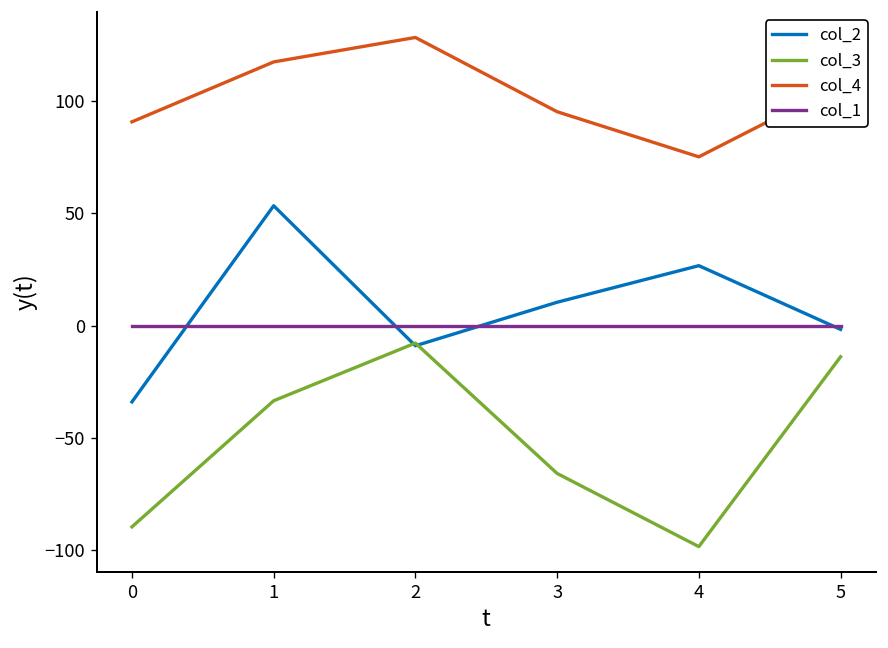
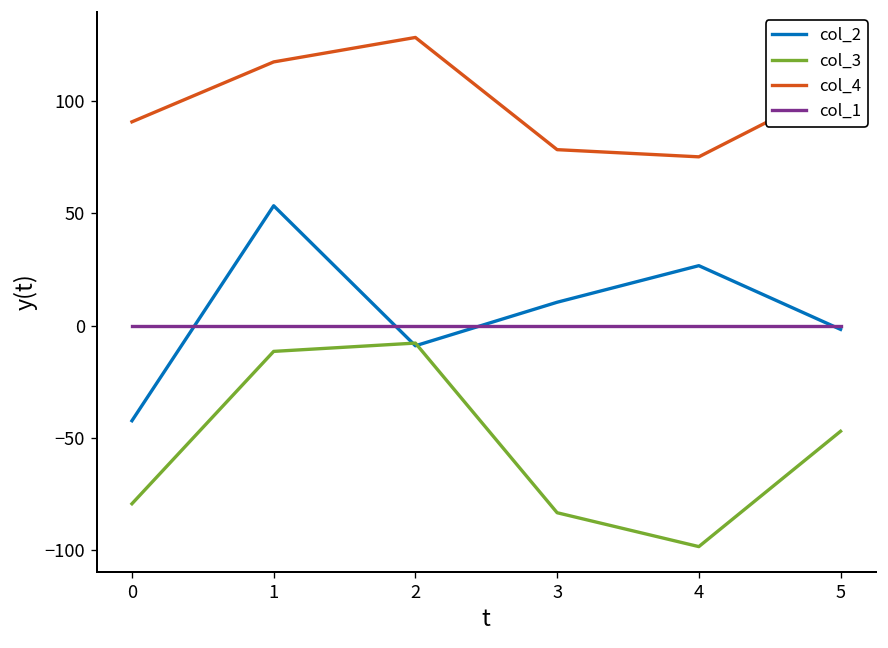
col_2, 0: -34 -> -42
col_3, 0: -90 -> -79
col_3, 1: -34 -> -12
col_3, 3: -66 -> -83
col_4, 3: 95 -> 78
col_3, 5: -14 -> -47
